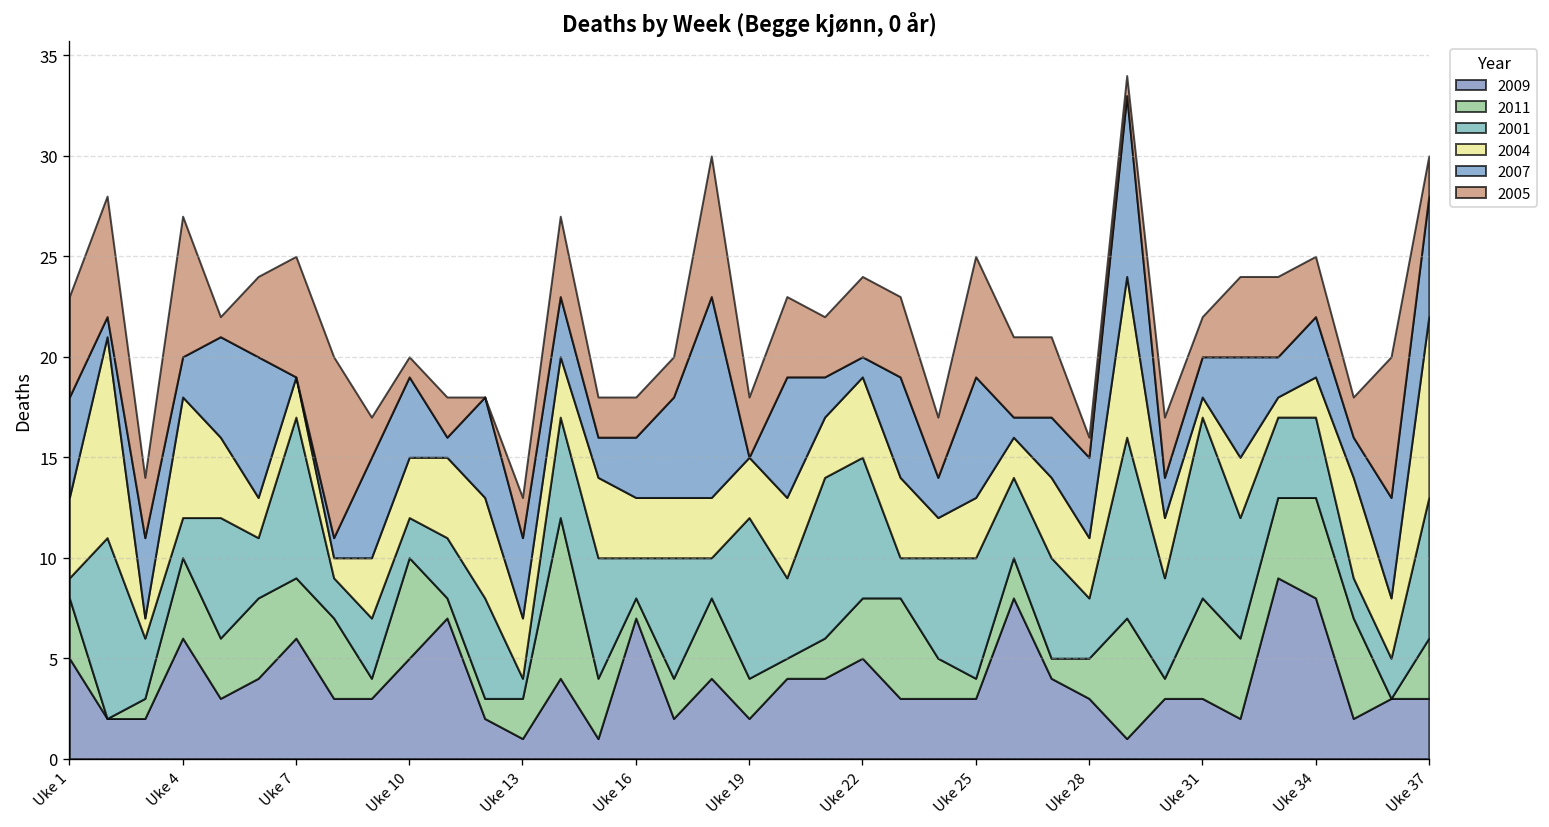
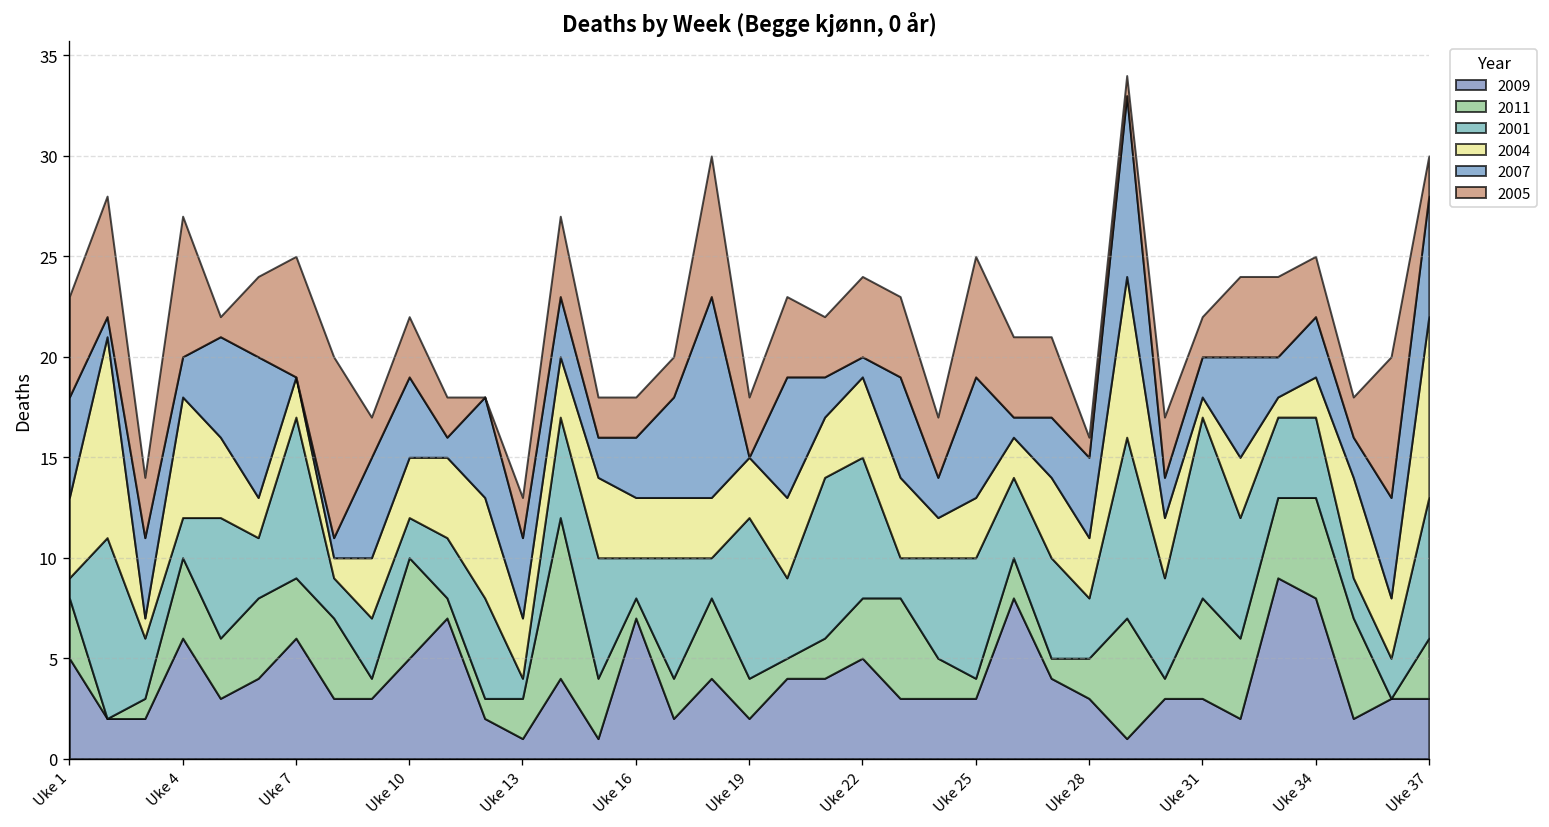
2005, Uke 10: 1 -> 3
